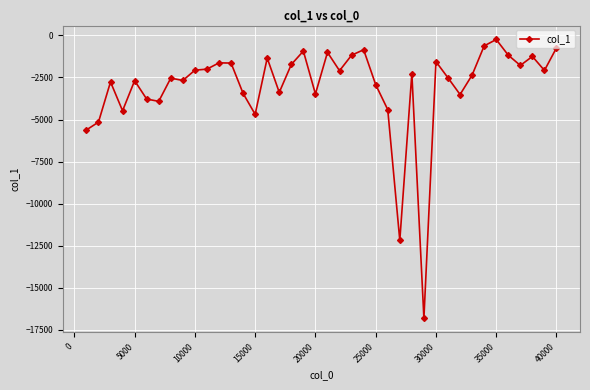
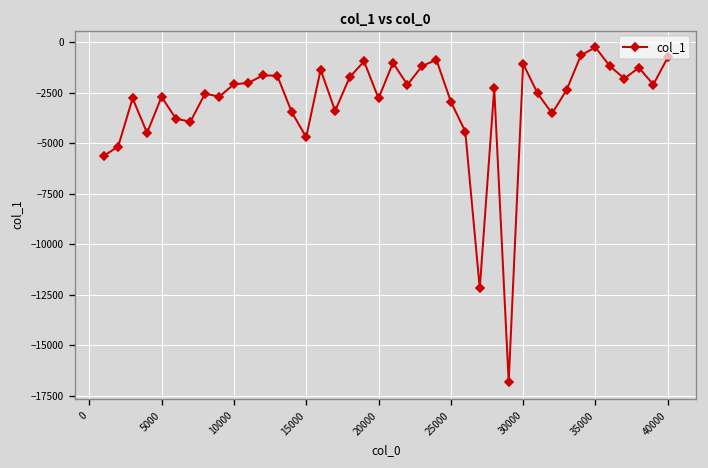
20000: -3500 -> -2800
30000: -1600 -> -1100
